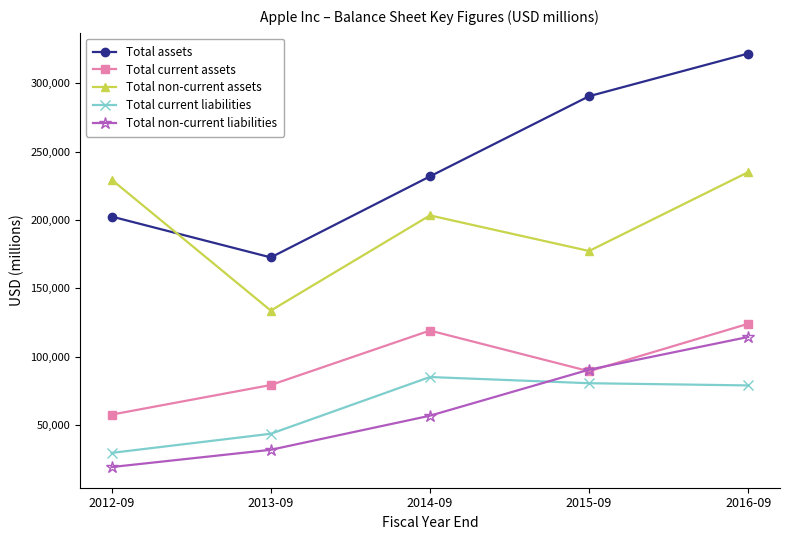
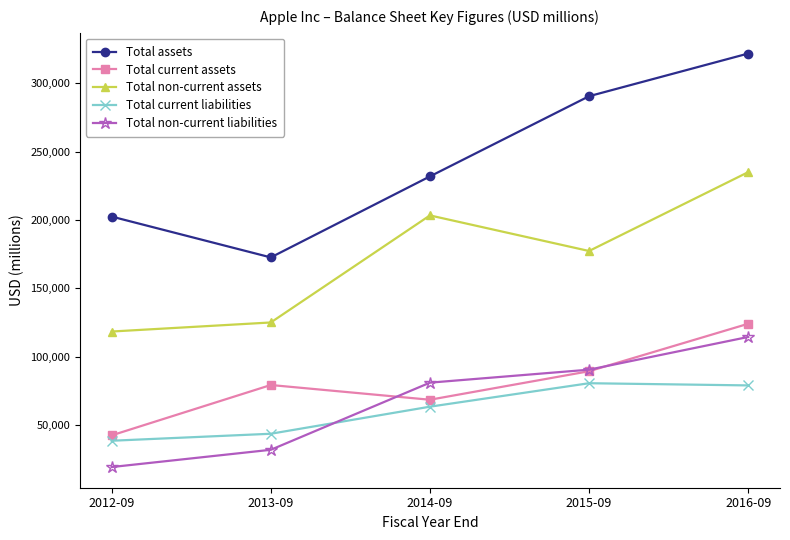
Total current assets, 2012-09: 58,000 -> 42,000
Total non-current assets, 2012-09: 229,000 -> 118,000
Total current liabilities, 2012-09: 30,000 -> 39,000
Total non-current assets, 2013-09: 134,000 -> 125,000
Total current assets, 2014-09: 119,000 -> 69,000
Total current liabilities, 2014-09: 85,000 -> 63,000
Total non-current liabilities, 2014-09: 57,000 -> 81,000
